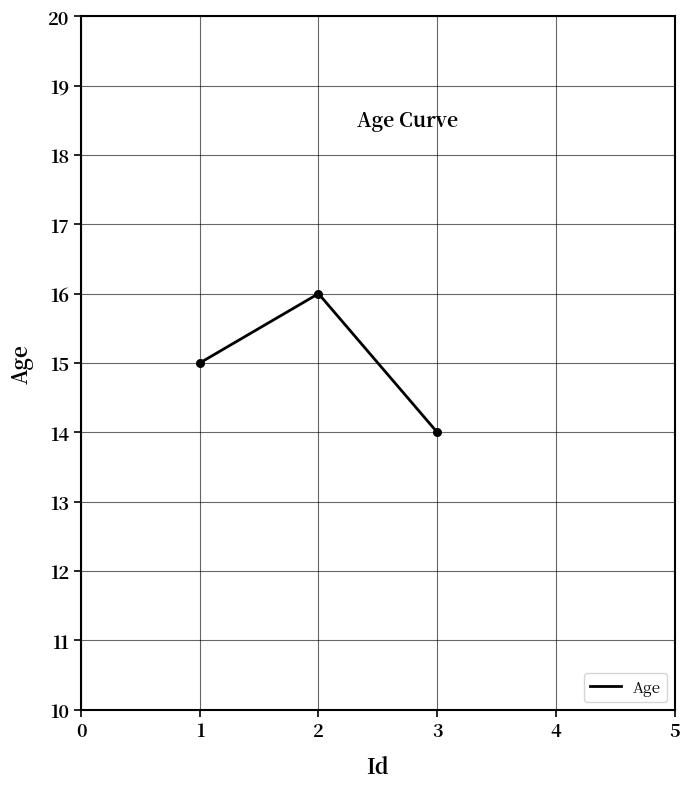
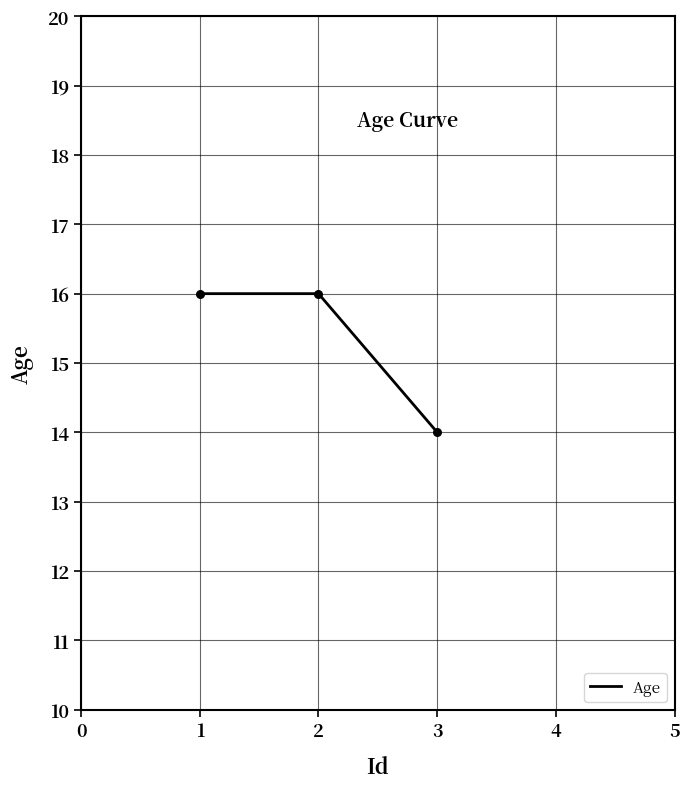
1: 15 -> 16
